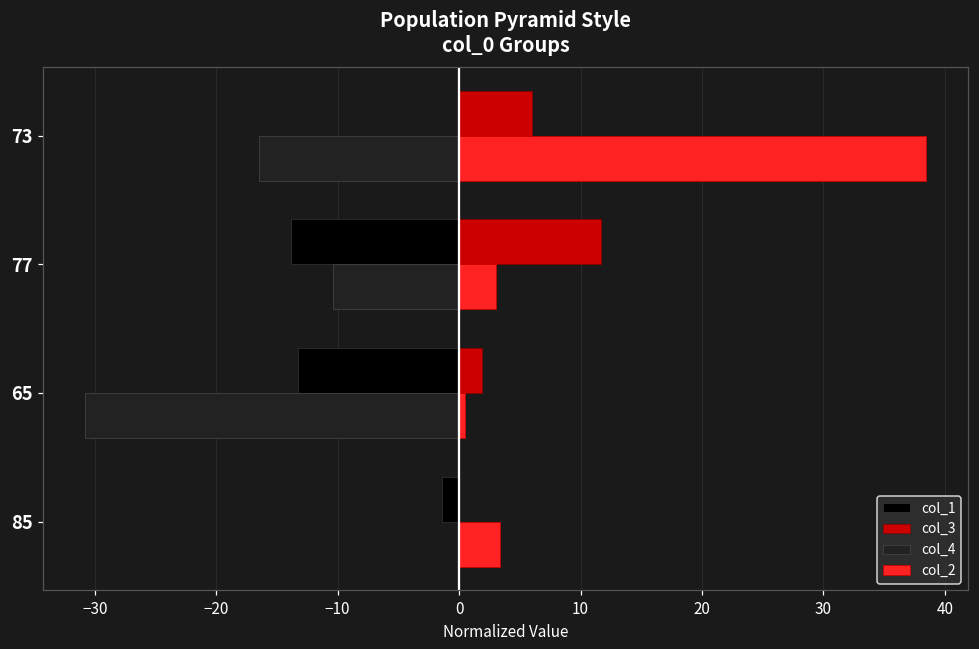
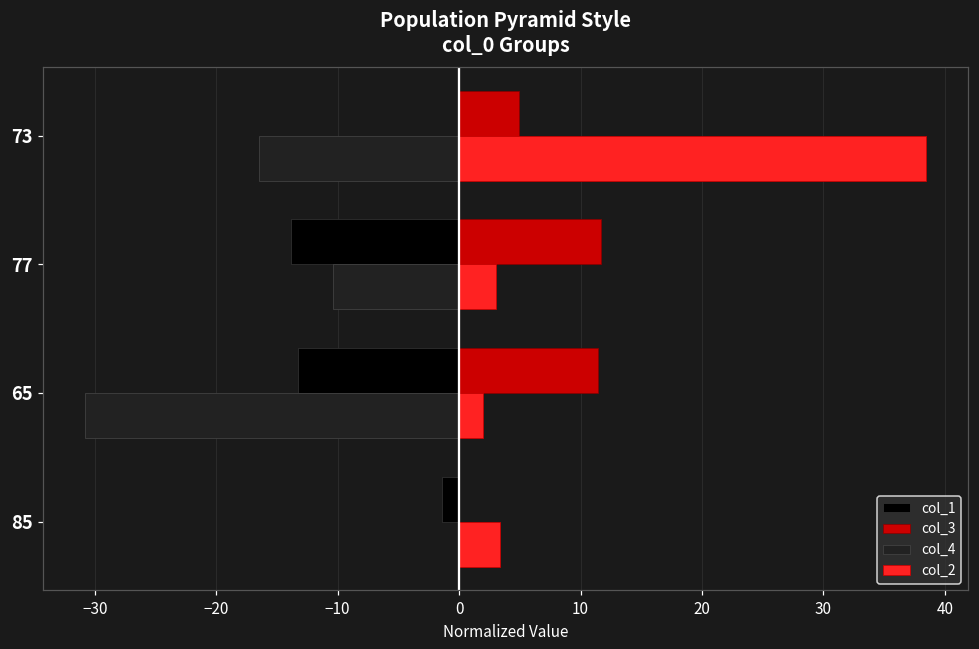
col_3, 73: 6.0 -> 5.0
col_3, 65: 1.9 -> 11.4
col_2, 65: 0.5 -> 2.0
